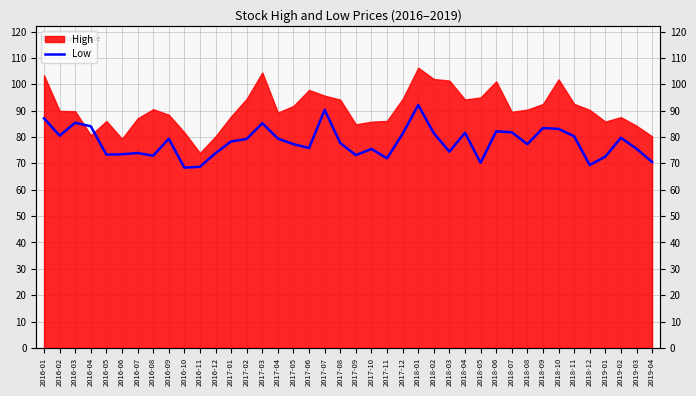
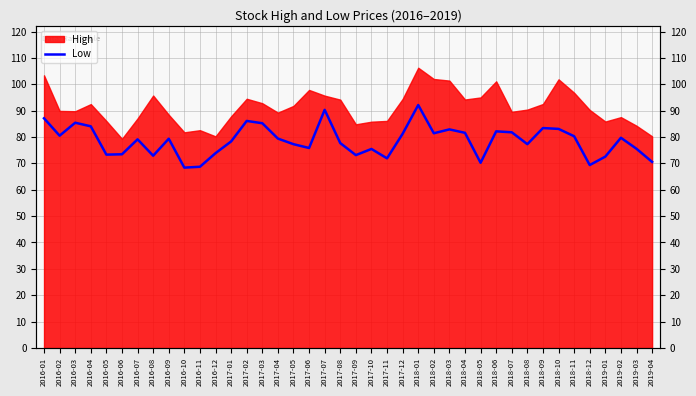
High, 2016-04: 81 -> 92
Low, 2016-07: 74 -> 79
High, 2016-08: 91 -> 96
High, 2016-11: 74 -> 83
Low, 2017-02: 79 -> 86
High, 2017-03: 104 -> 93
Low, 2018-03: 74 -> 83
High, 2018-11: 93 -> 97
